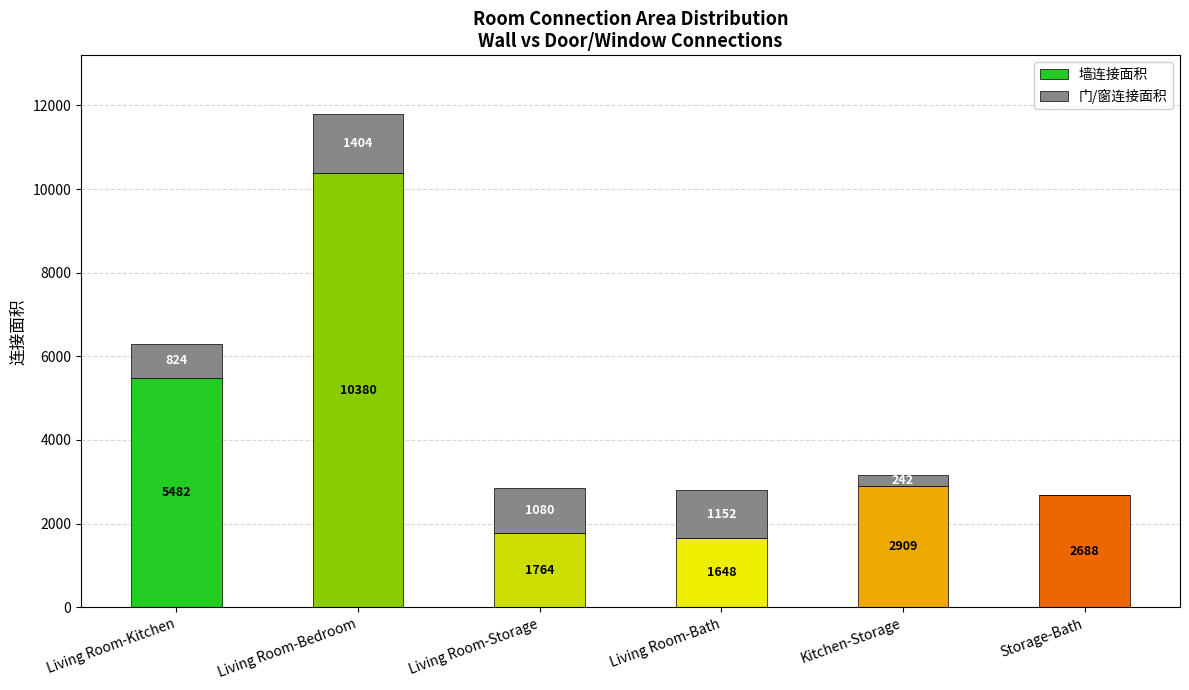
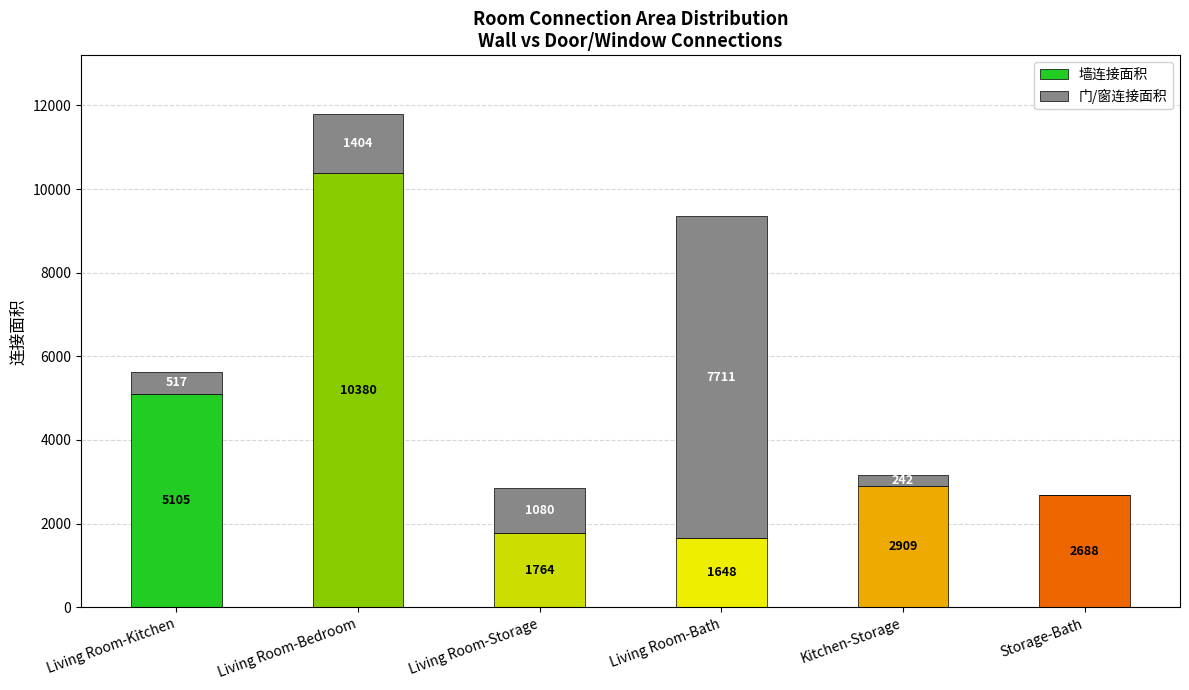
墙连接面积, Living Room-Kitchen: 5482 -> 5105
门/窗连接面积, Living Room-Kitchen: 824 -> 517
门/窗连接面积, Living Room-Bath: 1152 -> 7711
